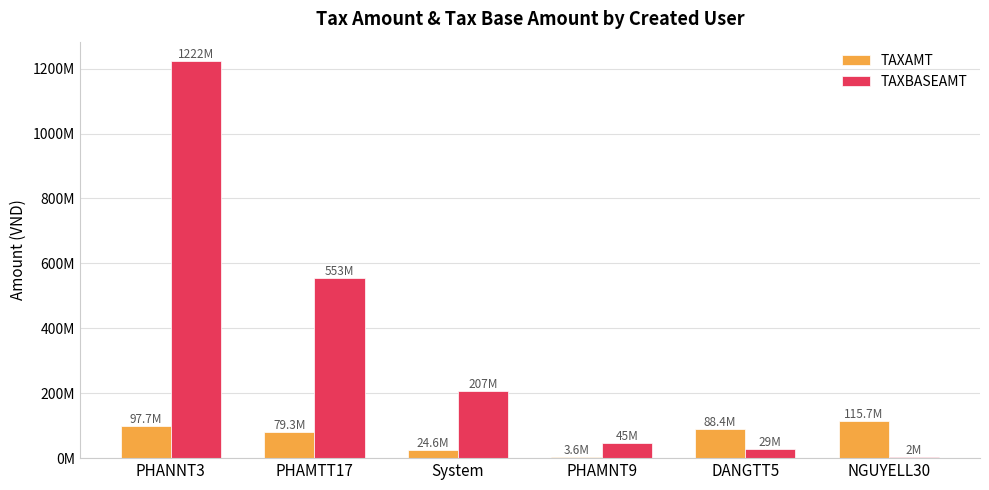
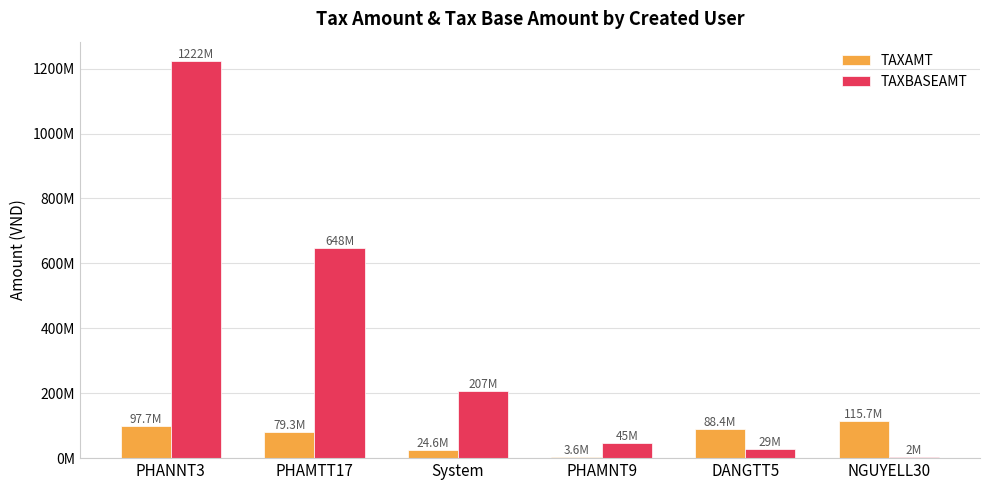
TAXBASEAMT, PHAMTT17: 553M -> 648M
